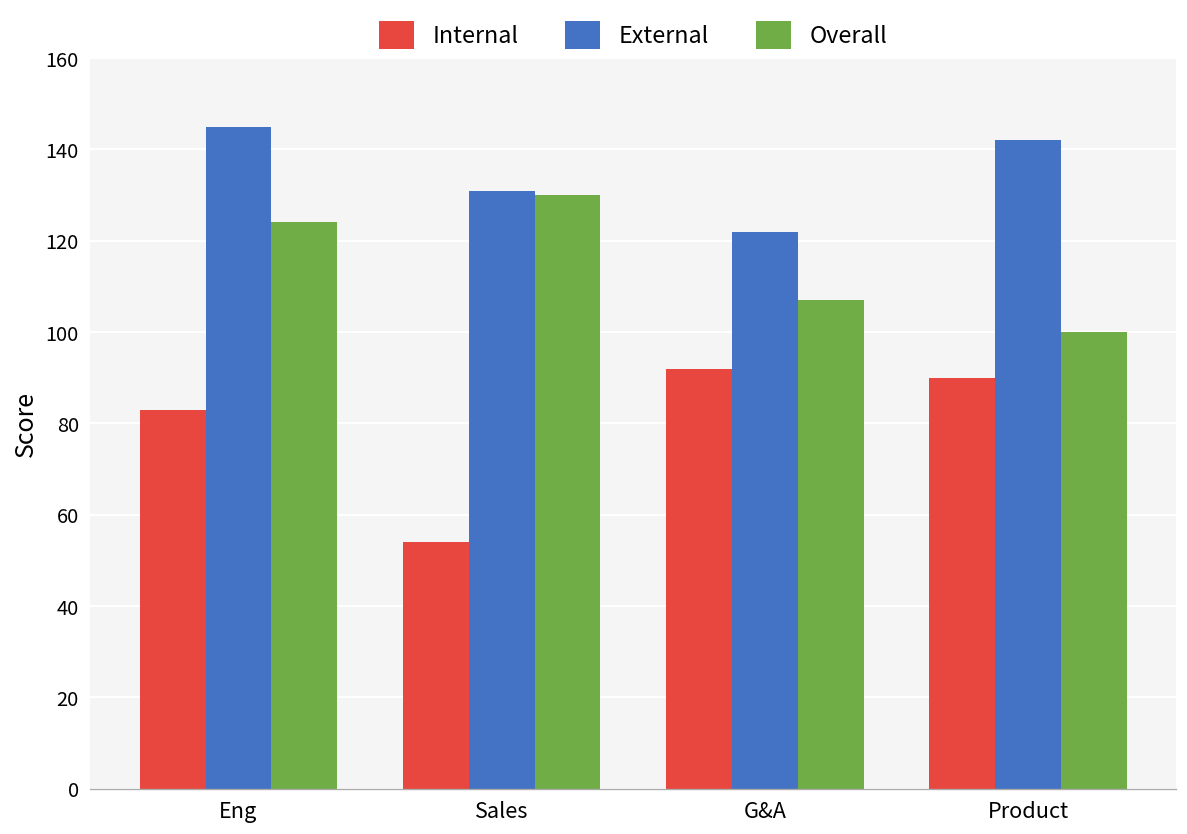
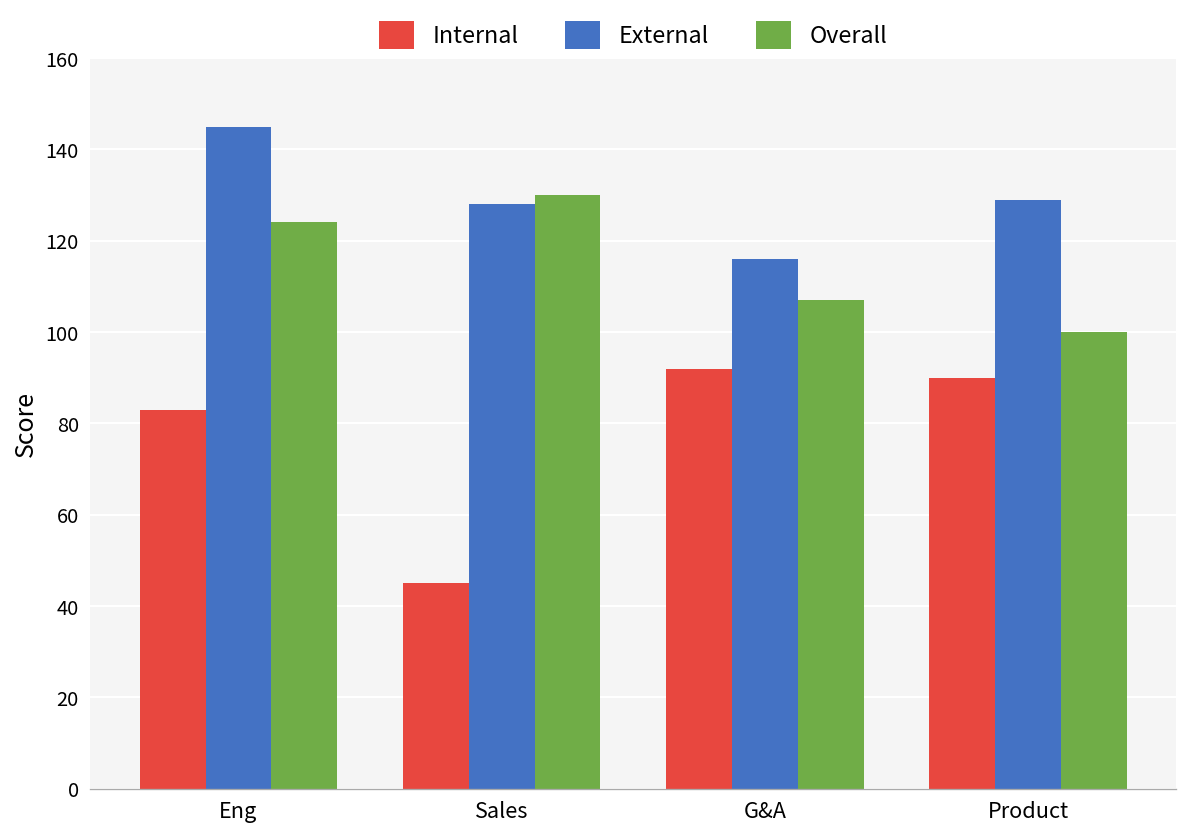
Internal, Sales: 54 -> 45
External, Sales: 131 -> 128
External, G&A: 122 -> 116
External, Product: 142 -> 129
